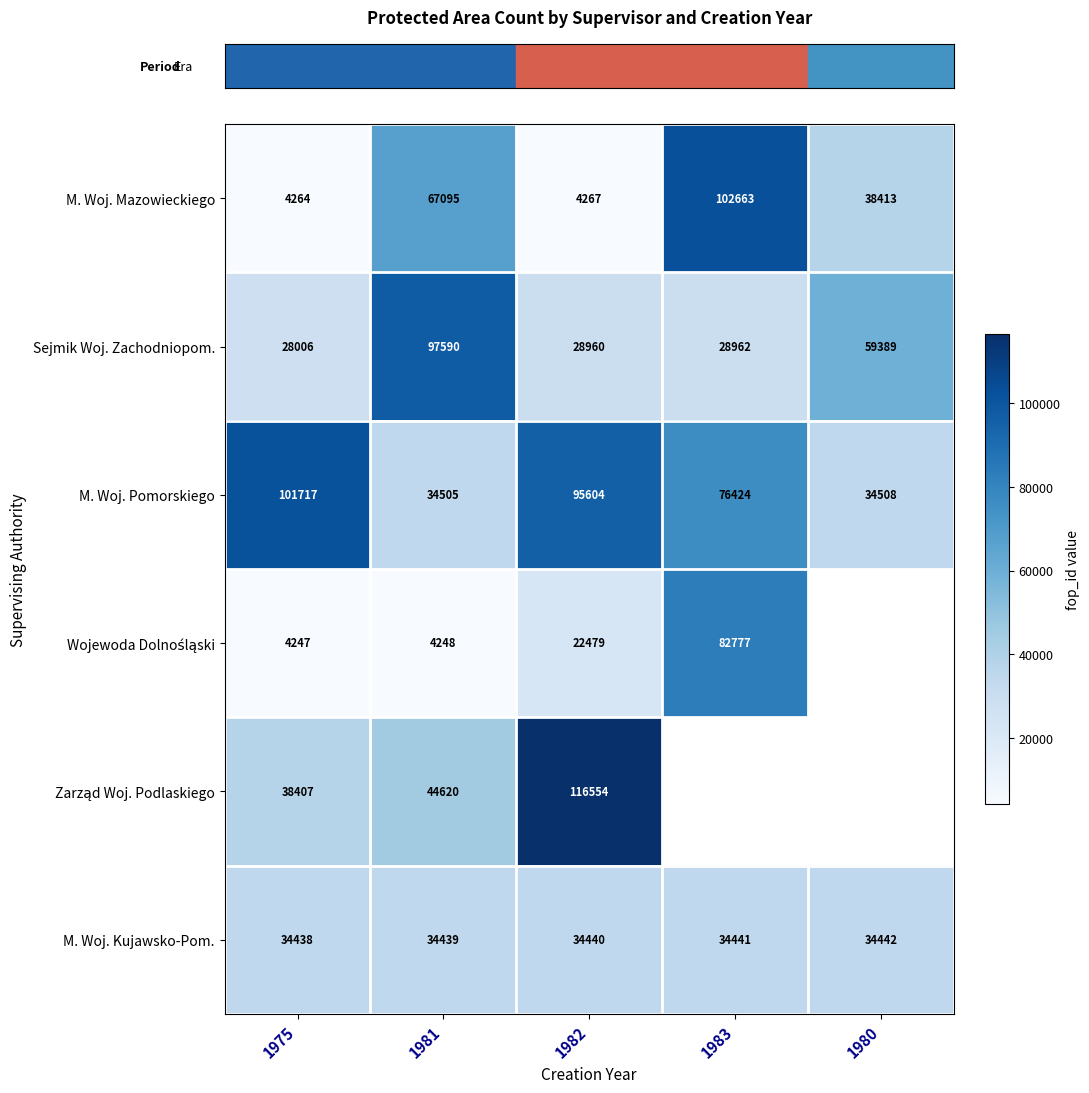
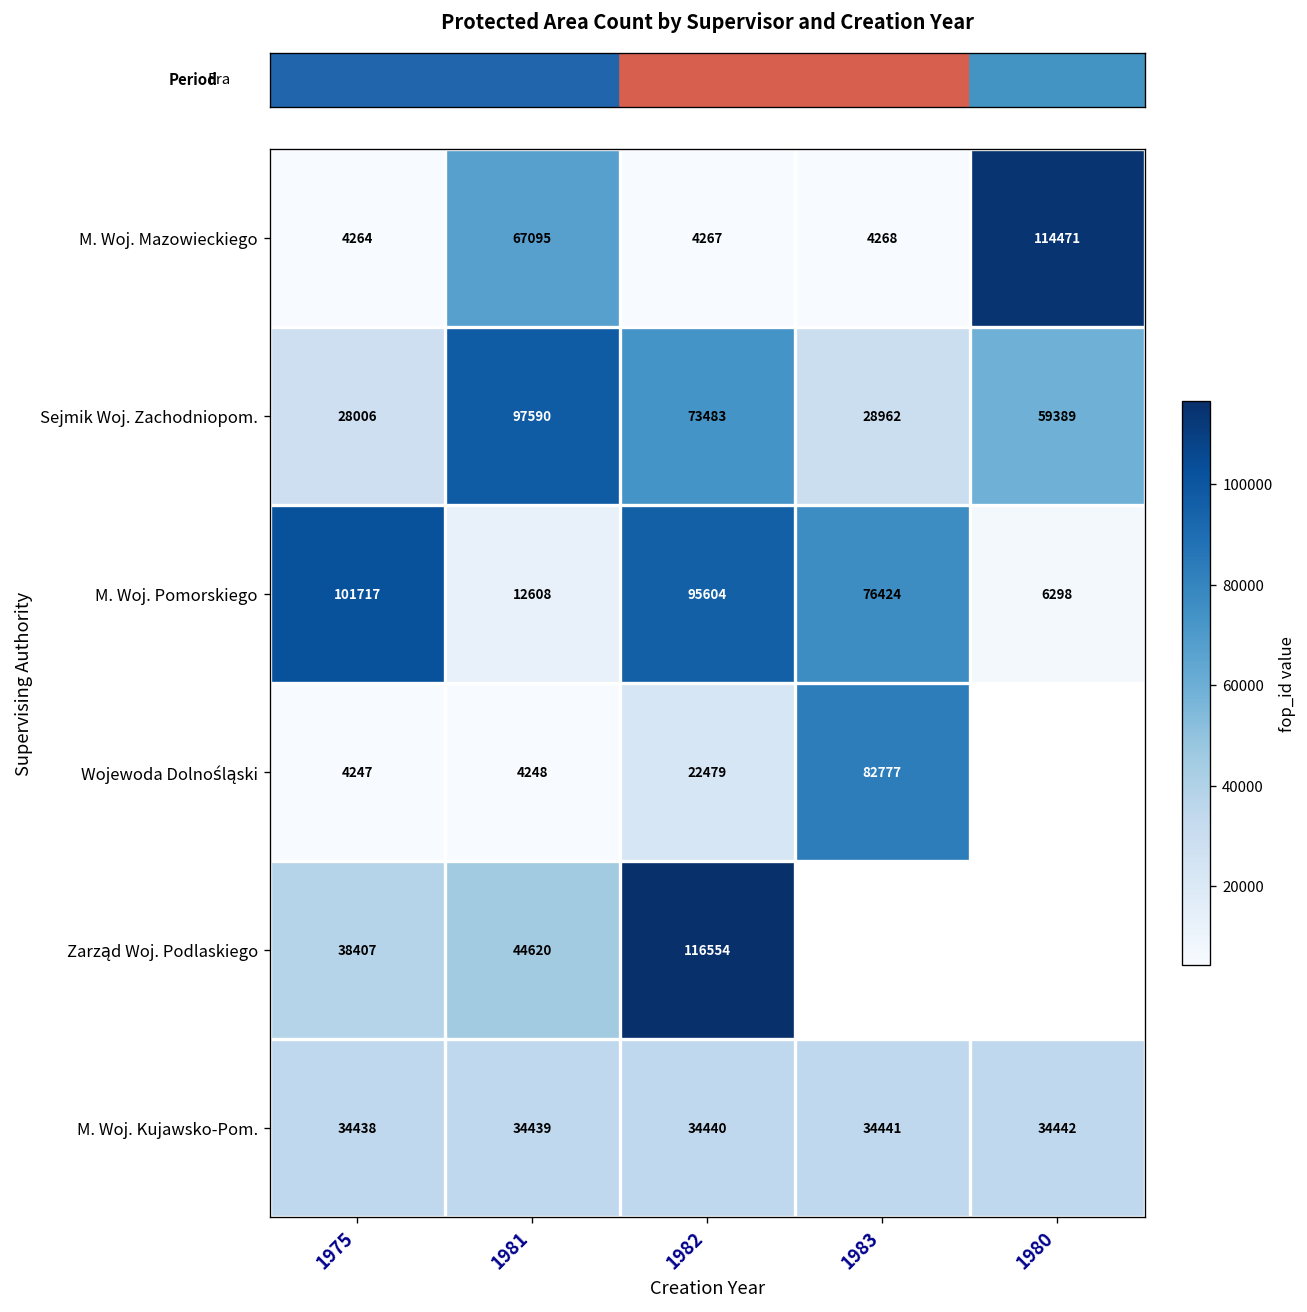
M. Woj. Mazowieckiego, 1983: 102663 -> 4268
M. Woj. Mazowieckiego, 1980: 38413 -> 114471
Sejmik Woj. Zachodniopom., 1982: 28960 -> 73483
M. Woj. Pomorskiego, 1981: 34505 -> 12608
M. Woj. Pomorskiego, 1980: 34508 -> 6298
